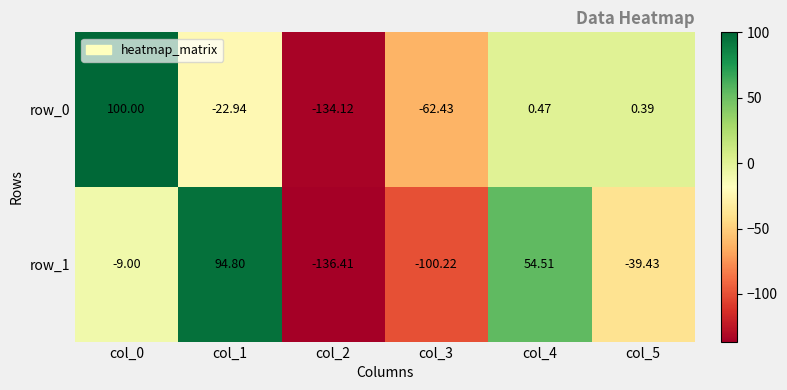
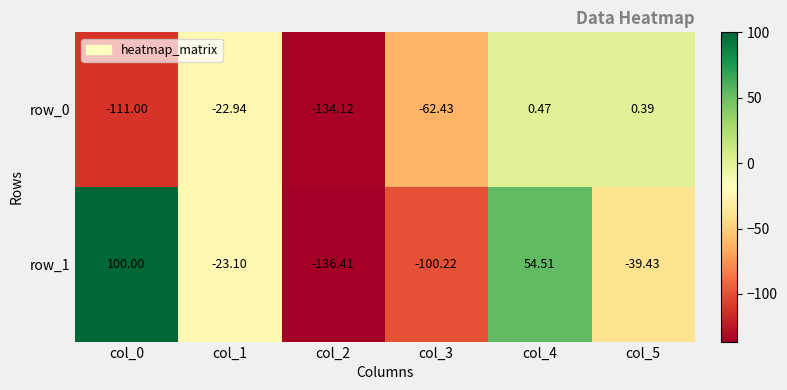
row_0, col_0: 100.00 -> -111.00
row_1, col_0: -9.00 -> 100.00
row_1, col_1: 94.80 -> -23.10
